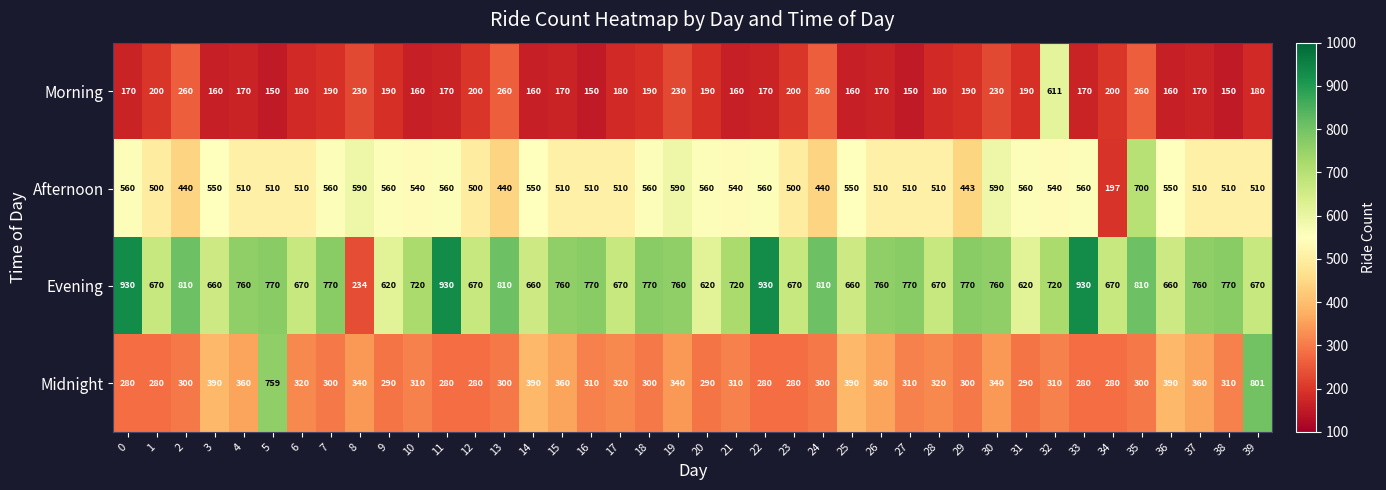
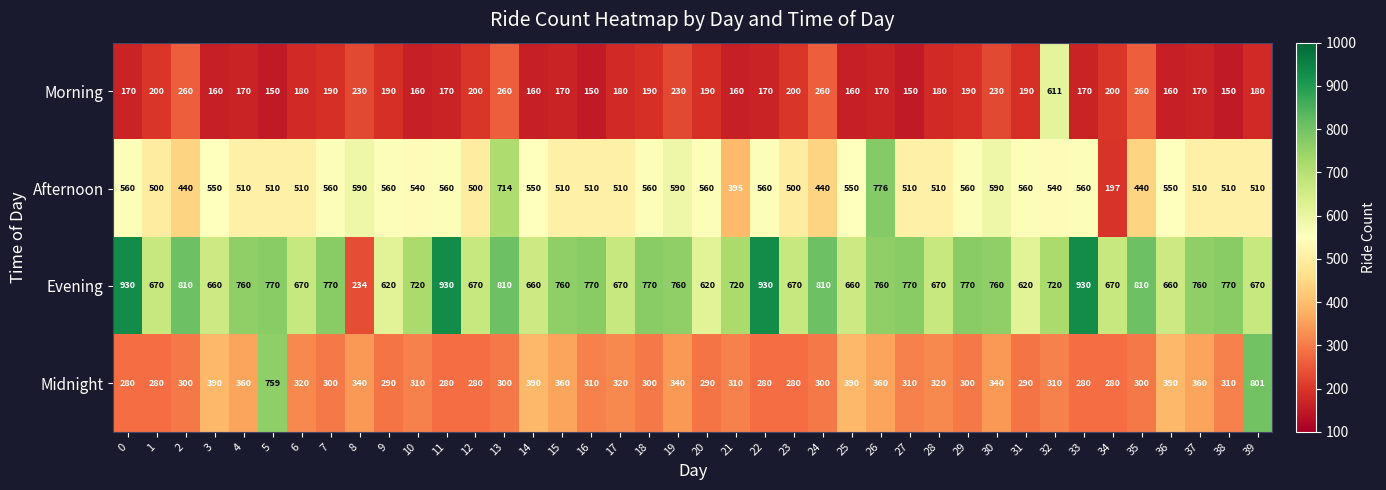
Afternoon, 13: 440 -> 714
Afternoon, 21: 540 -> 395
Afternoon, 26: 510 -> 776
Afternoon, 29: 443 -> 560
Afternoon, 35: 700 -> 440
